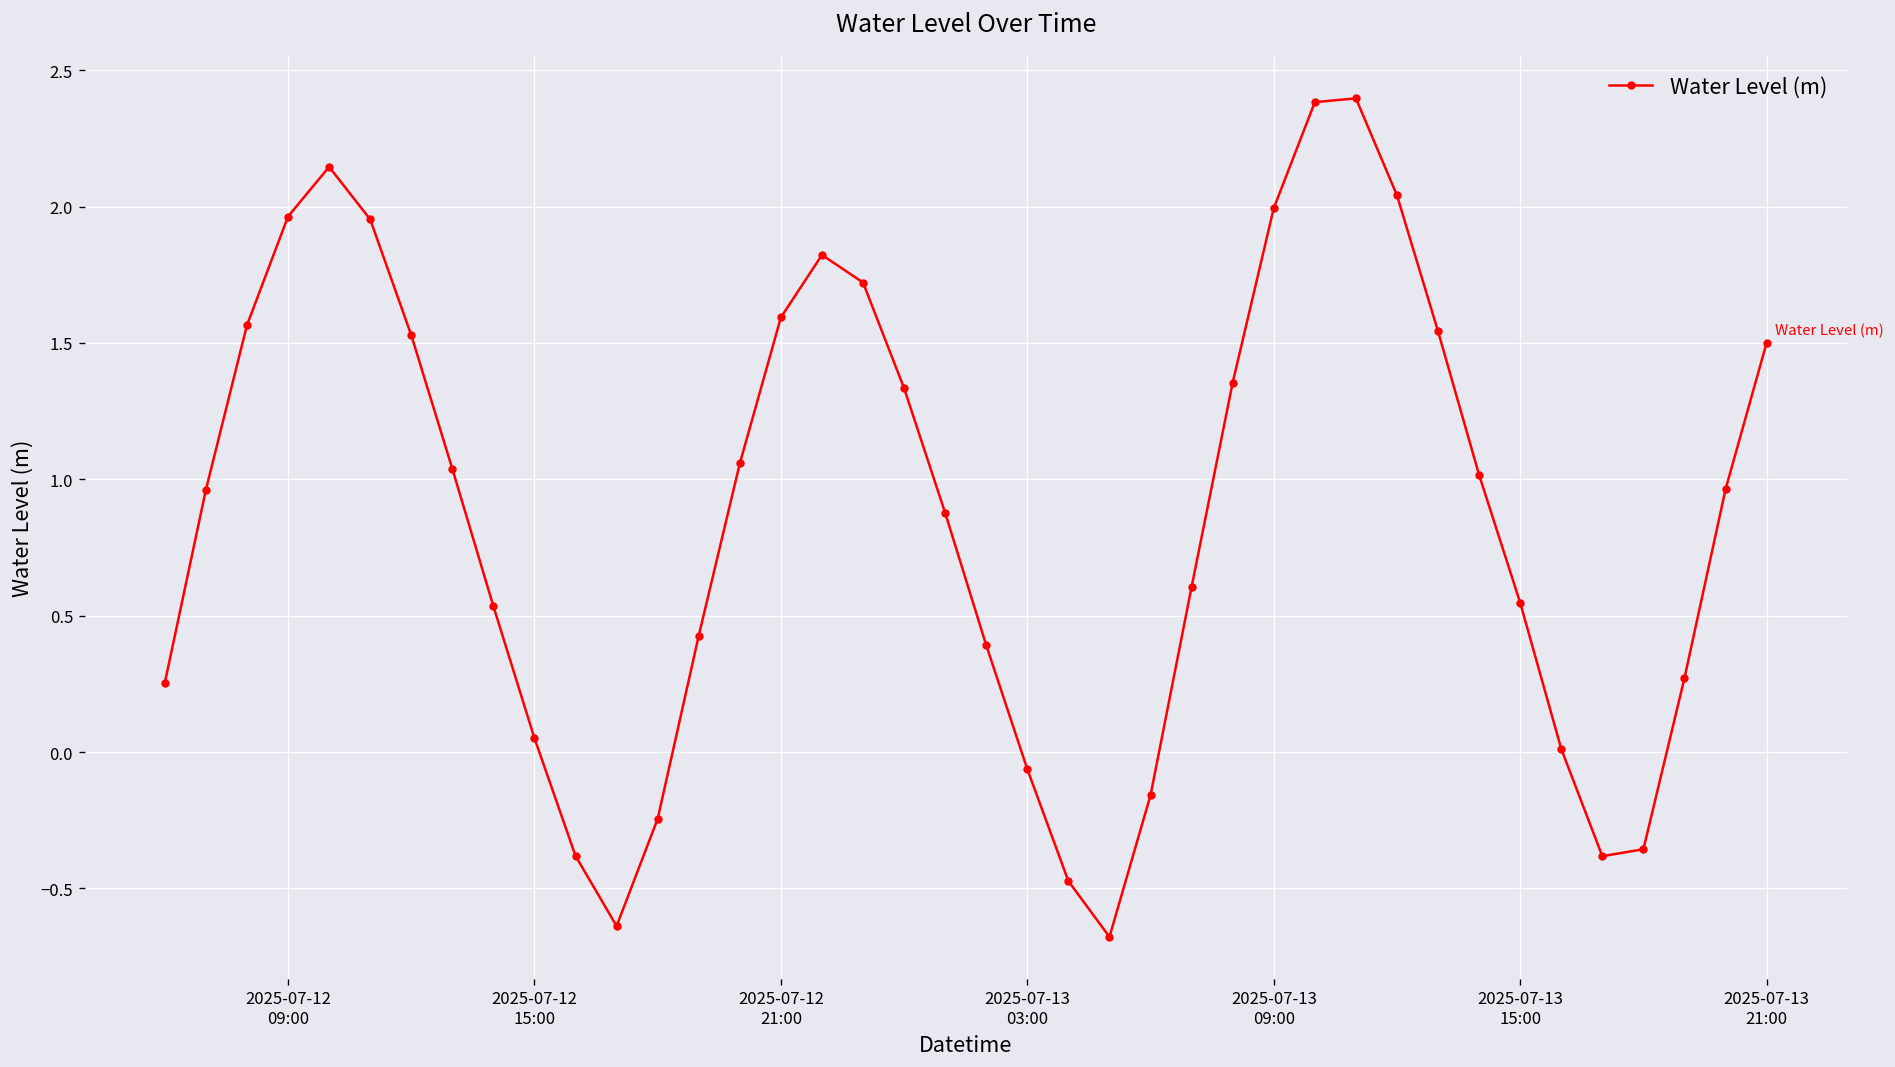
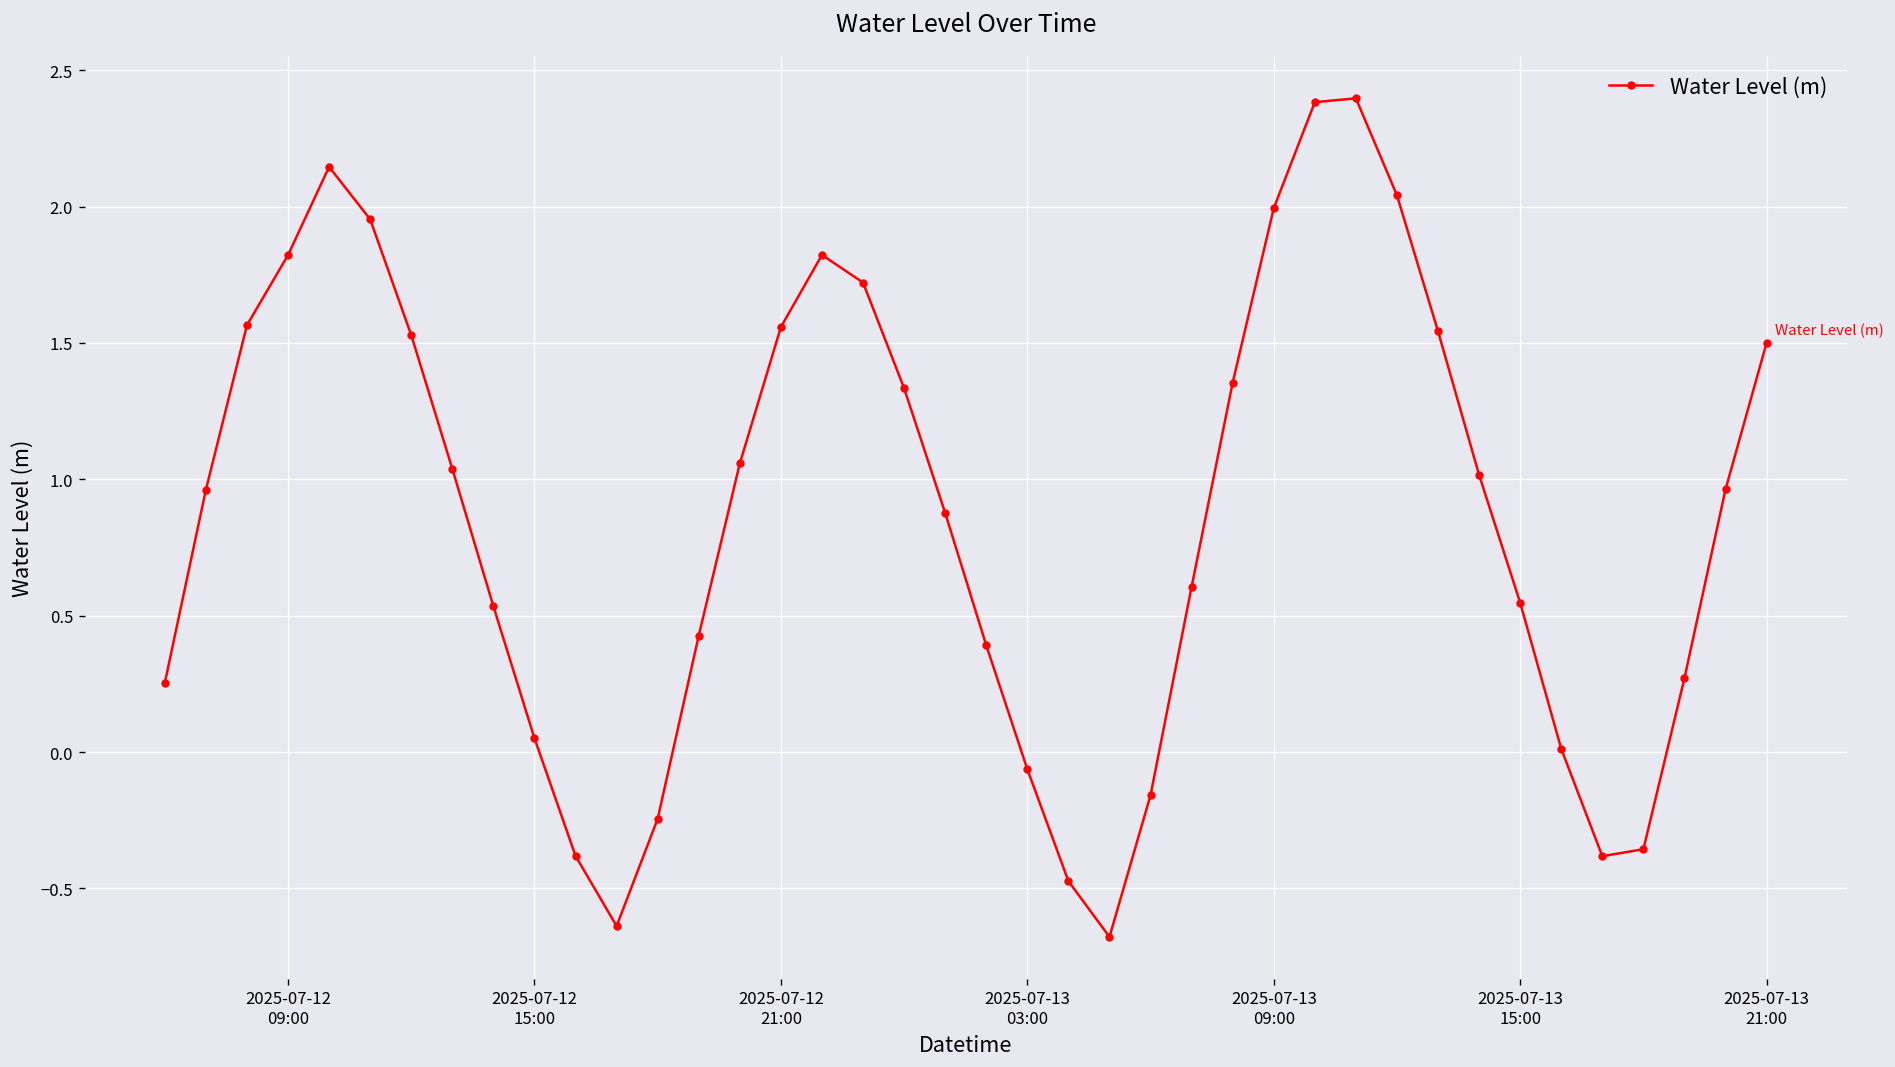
2025-07-12 09:00: 1.96 -> 1.82
2025-07-12 21:00: 1.59 -> 1.56
